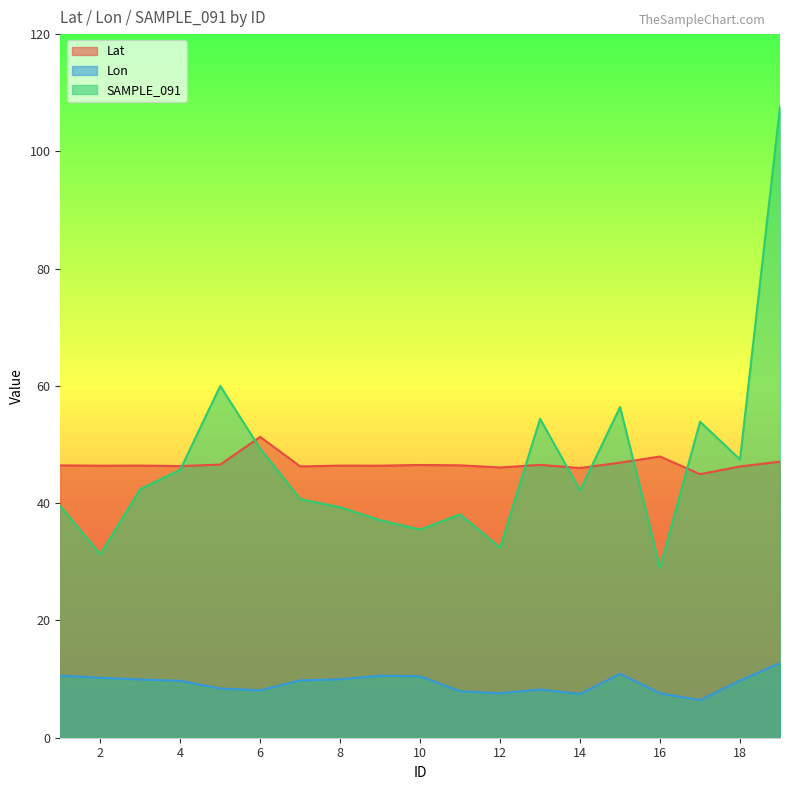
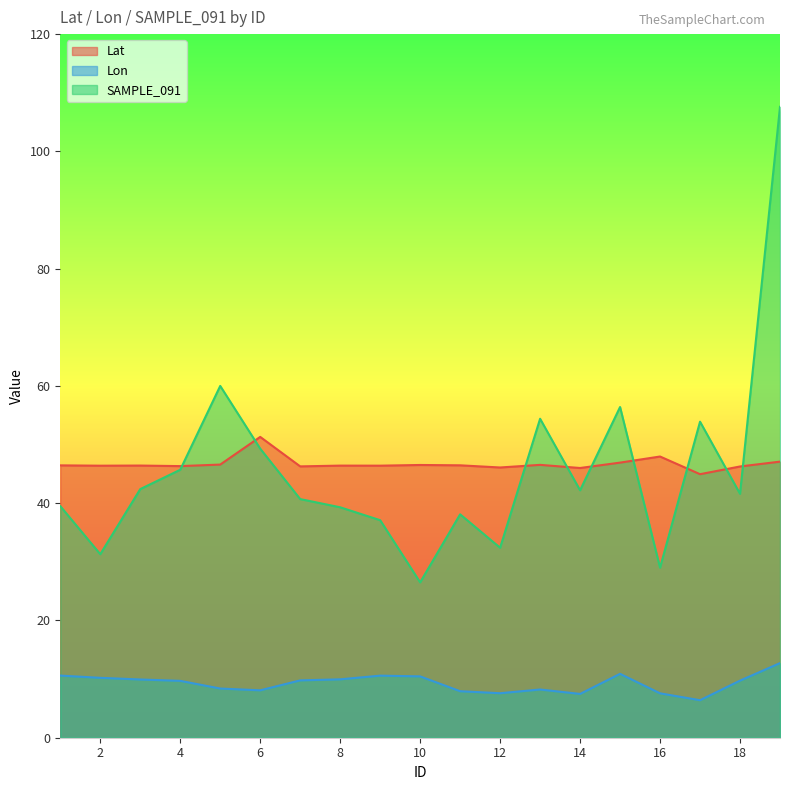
SAMPLE_091, 10: 36 -> 27
SAMPLE_091, 18: 47 -> 42
